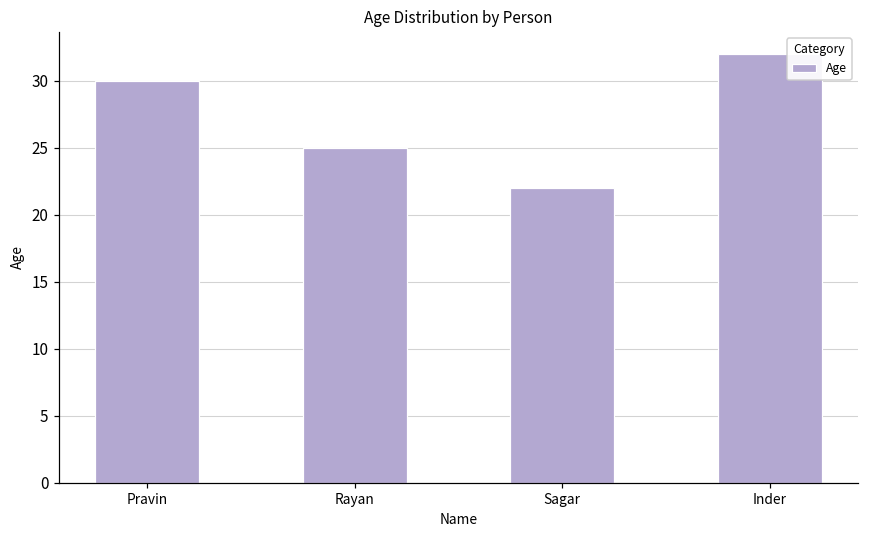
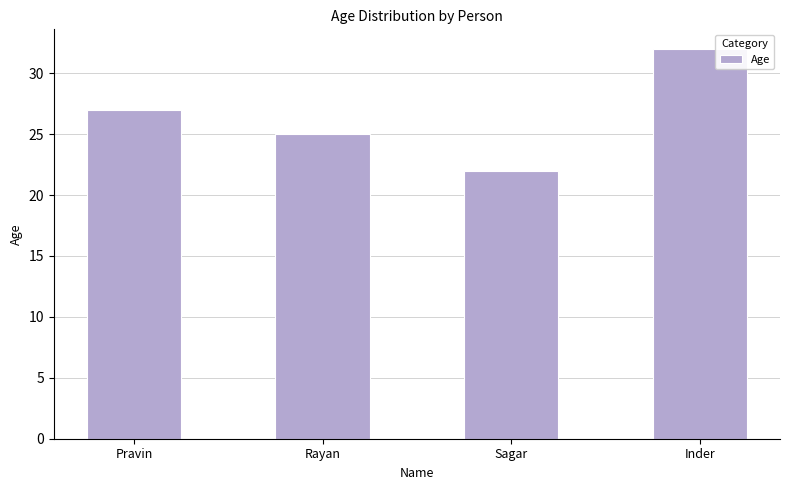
Pravin: 30 -> 27
